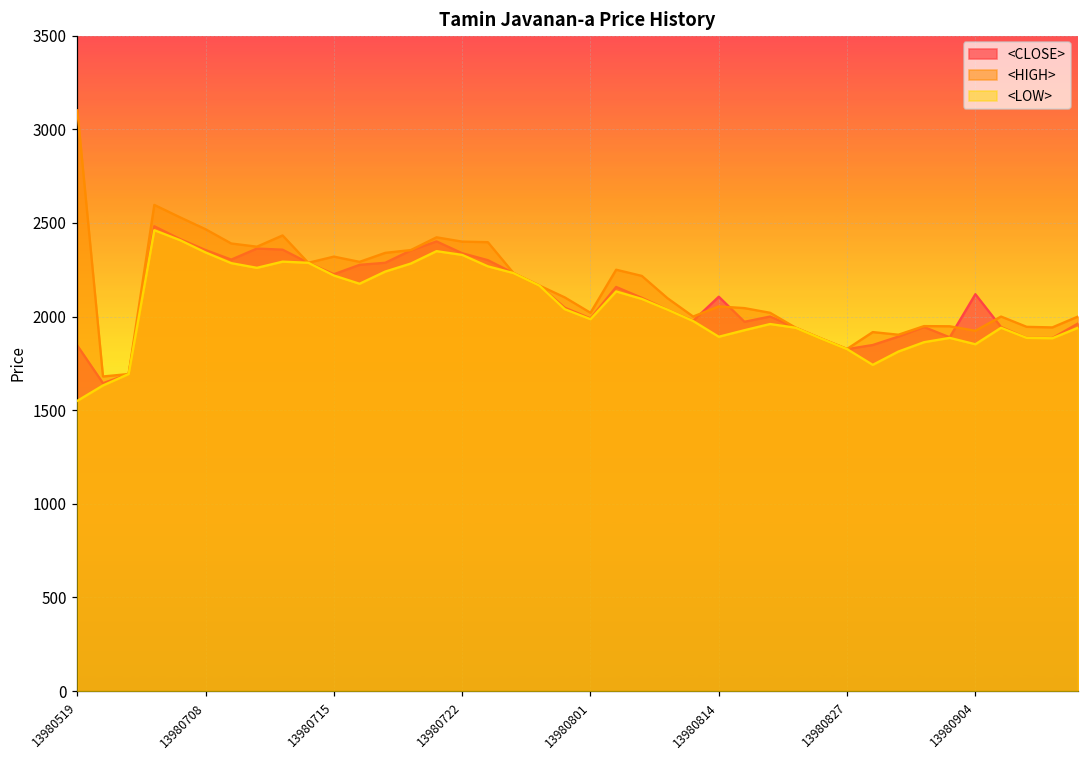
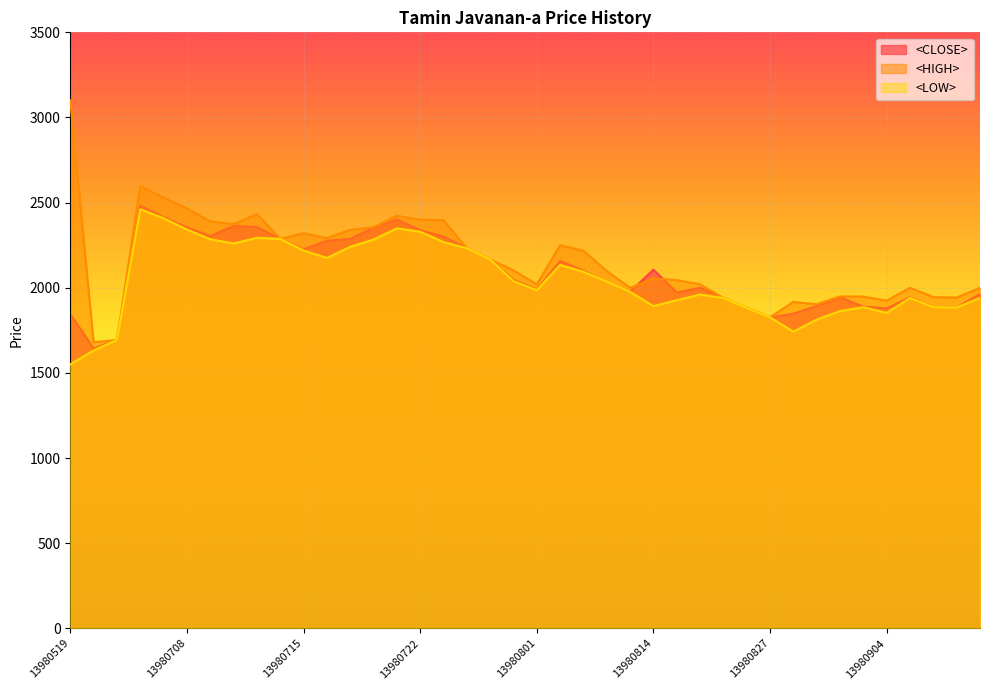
<CLOSE>, 13980904: 2120 -> 1880
